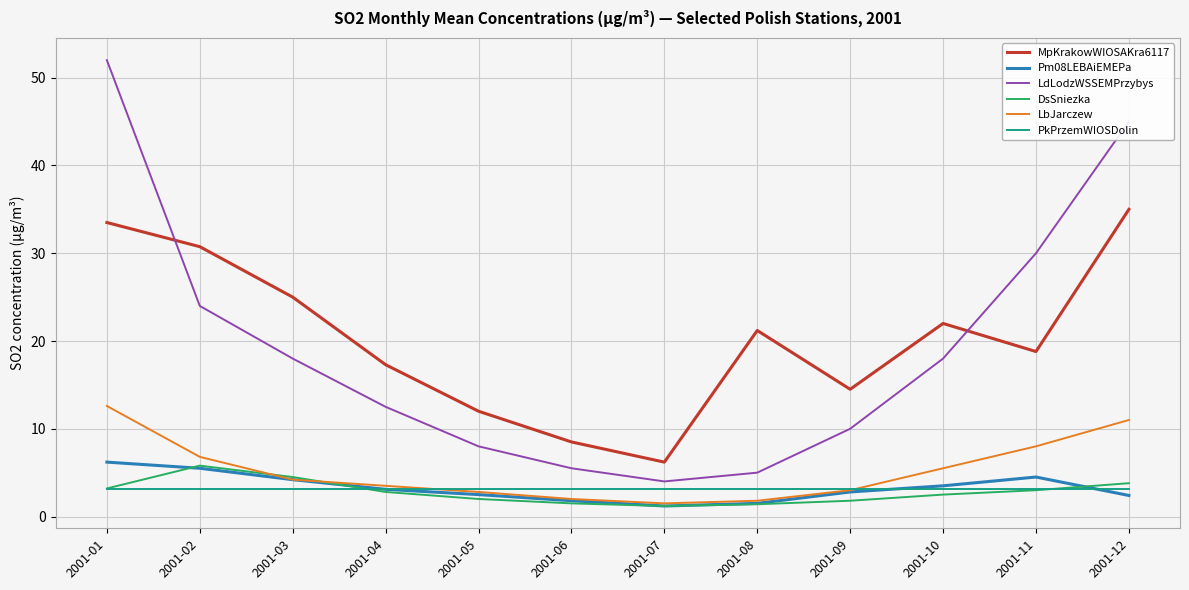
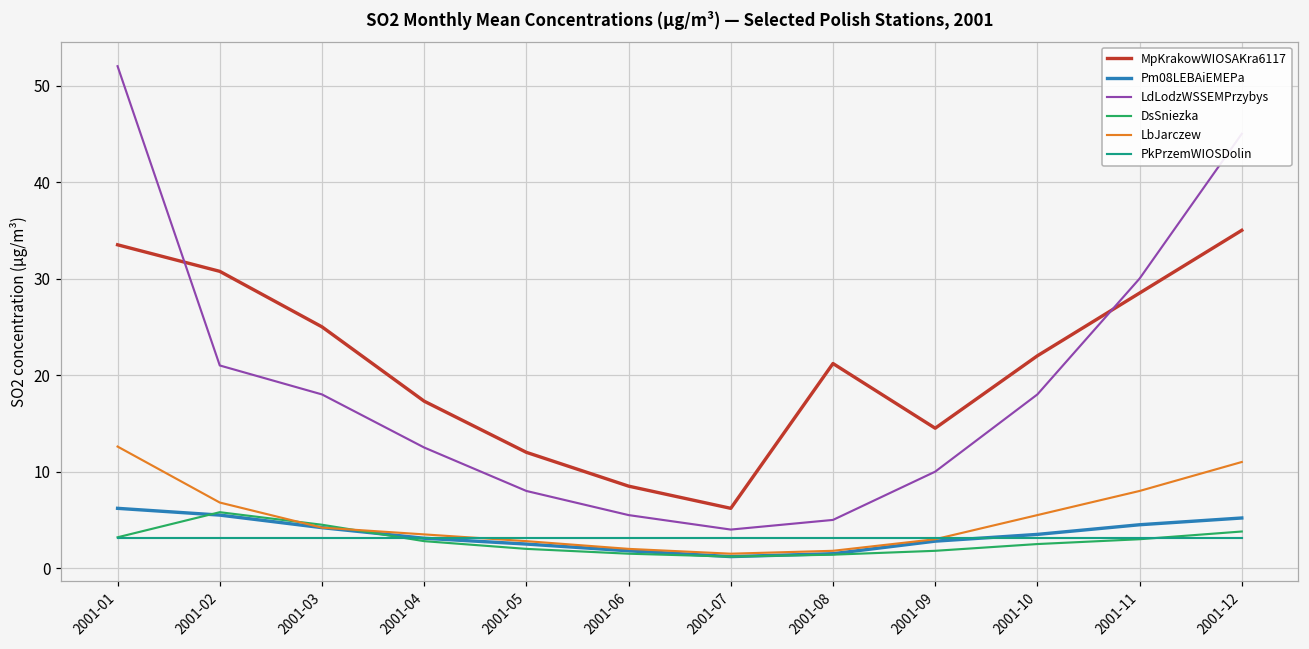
LdLodzWSSEMPrzybys, 2001-02: 24 -> 21
MpKrakowWIOSAKra6117, 2001-11: 19 -> 29
Pm08LEBAiEMEPa, 2001-12: 2 -> 5
